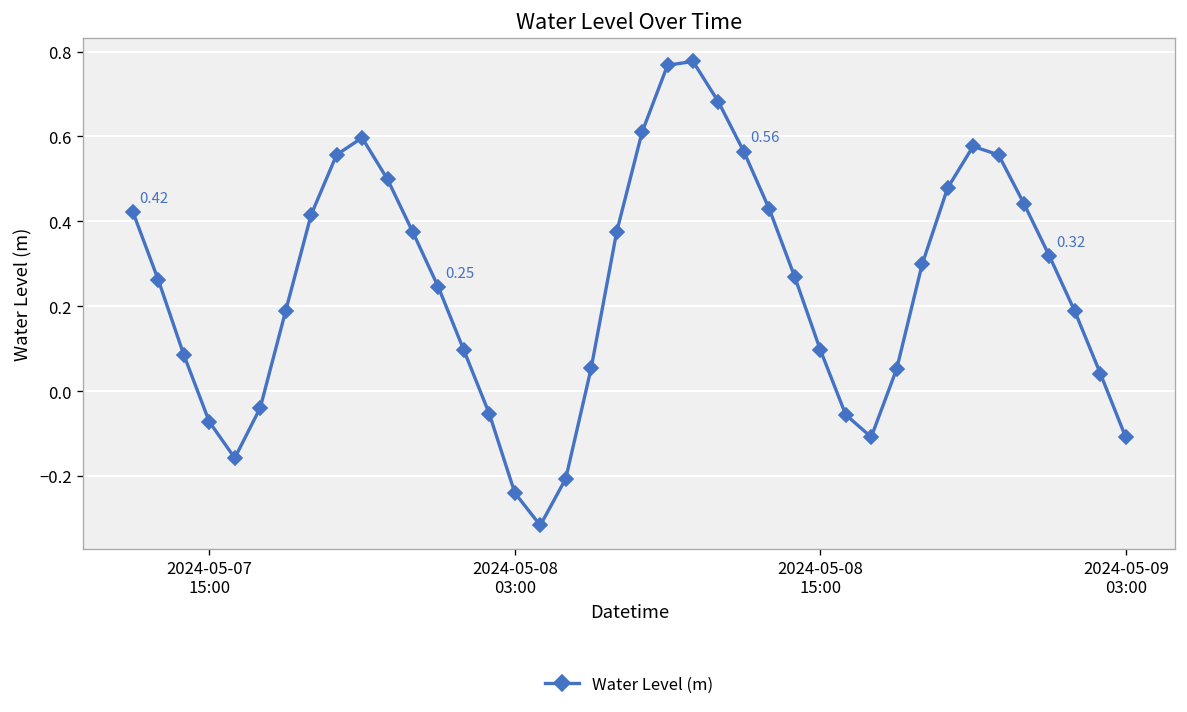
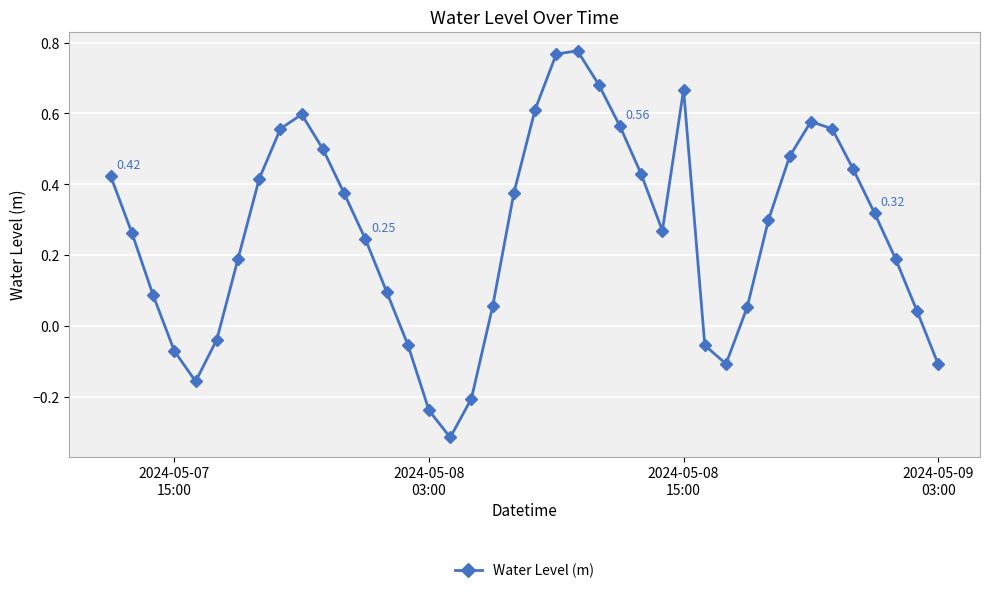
2024-05-08 15:00: 0.10 -> 0.67
